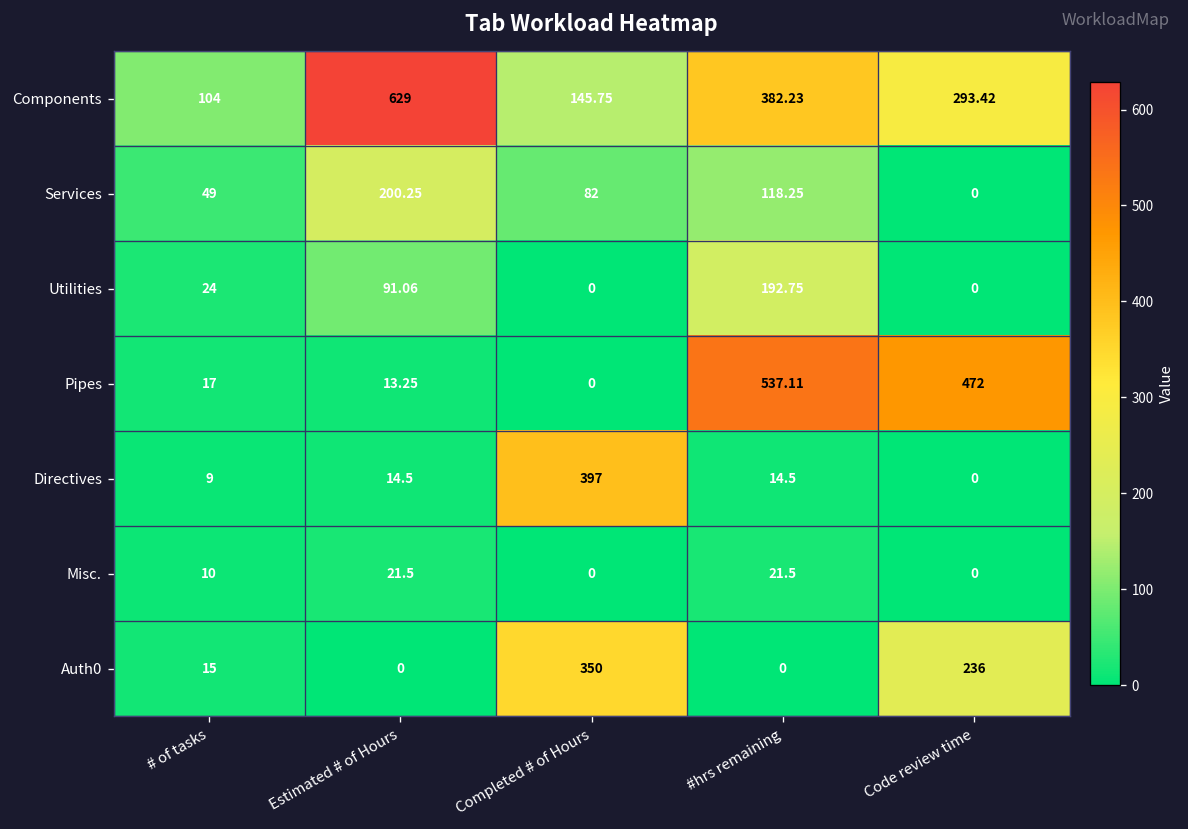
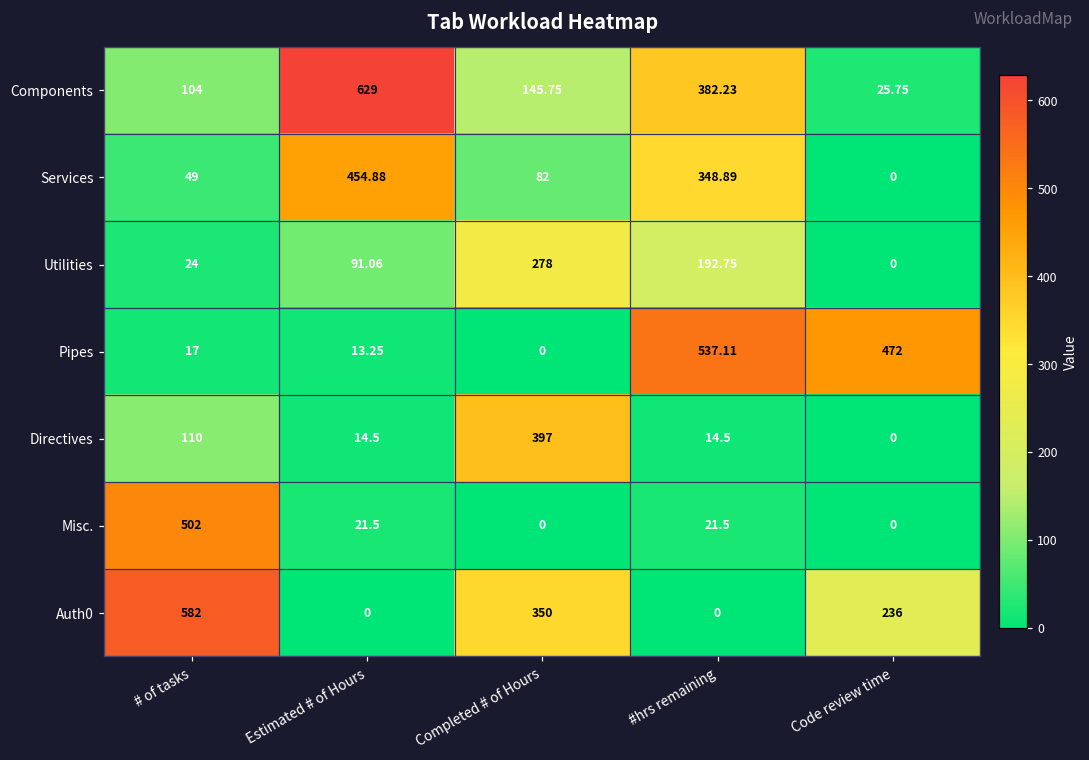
Components, Code review time: 293.42 -> 25.75
Services, Estimated # of Hours: 200.25 -> 454.88
Services, #hrs remaining: 118.25 -> 348.89
Utilities, Completed # of Hours: 0 -> 278
Directives, # of tasks: 9 -> 110
Misc., # of tasks: 10 -> 502
Auth0, # of tasks: 15 -> 582
